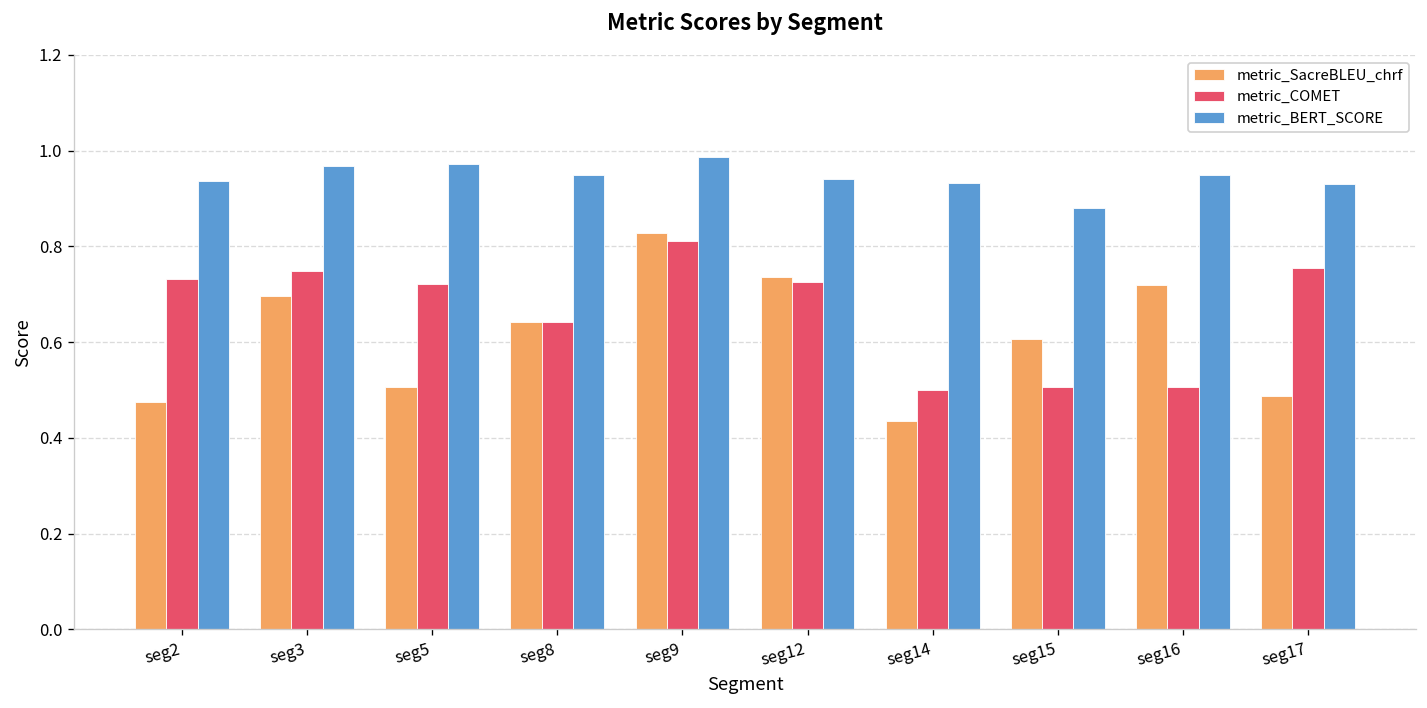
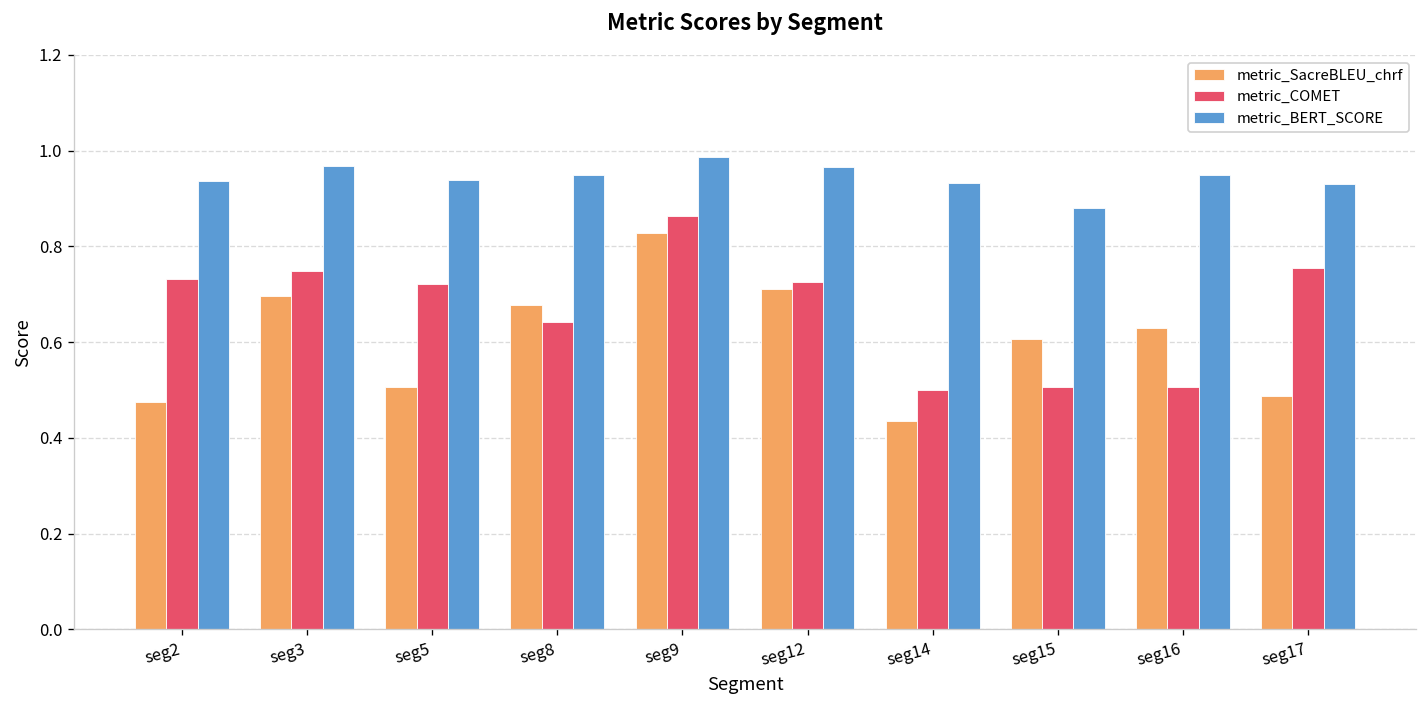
metric_BERT_SCORE, seg5: 0.97 -> 0.94
metric_SacreBLEU_chrf, seg8: 0.64 -> 0.68
metric_COMET, seg9: 0.81 -> 0.86
metric_SacreBLEU_chrf, seg12: 0.74 -> 0.71
metric_BERT_SCORE, seg12: 0.94 -> 0.97
metric_SacreBLEU_chrf, seg16: 0.72 -> 0.63
